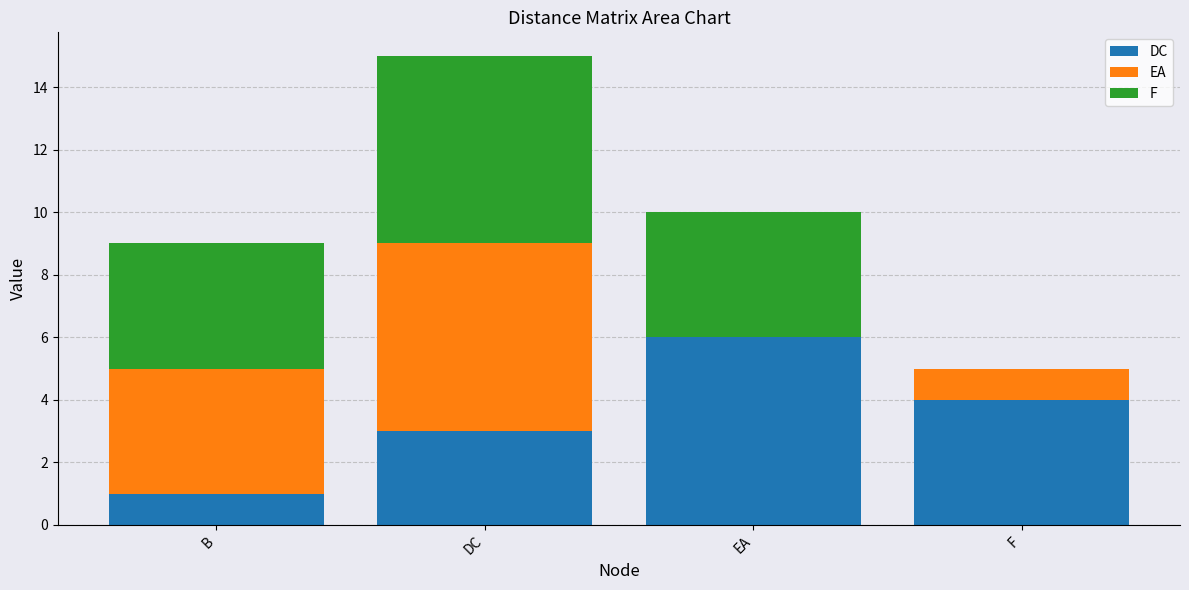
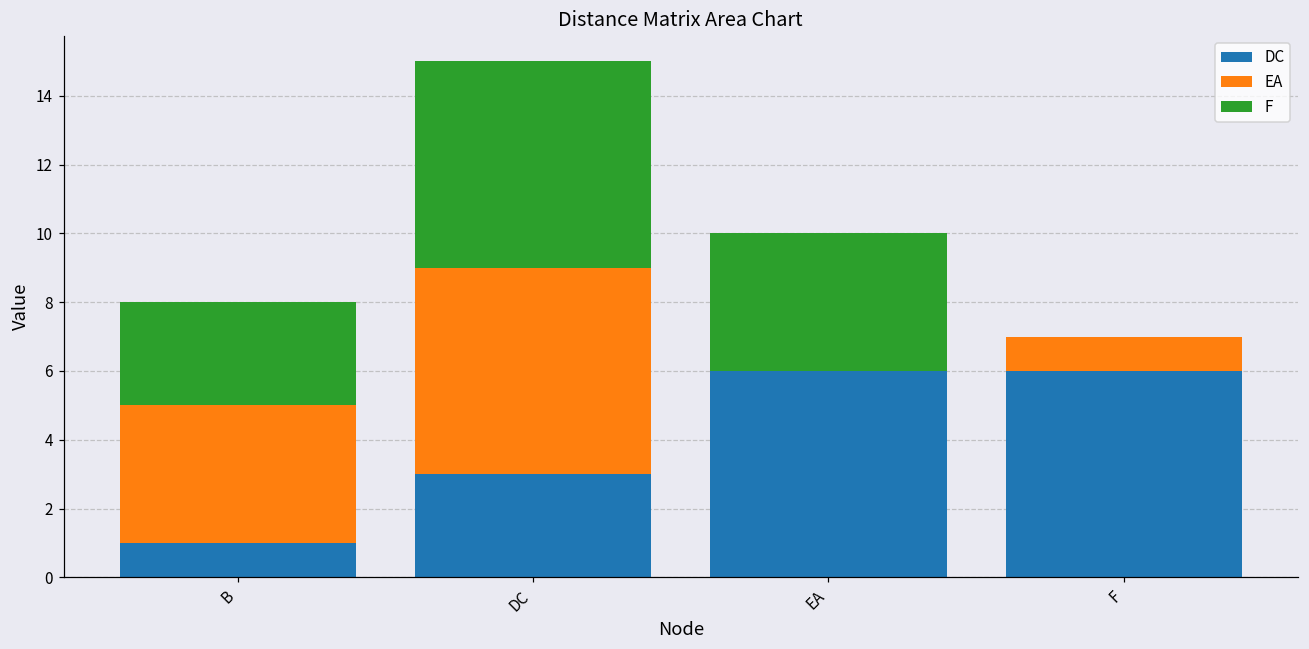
F, B: 4 -> 3
DC, F: 4 -> 6
